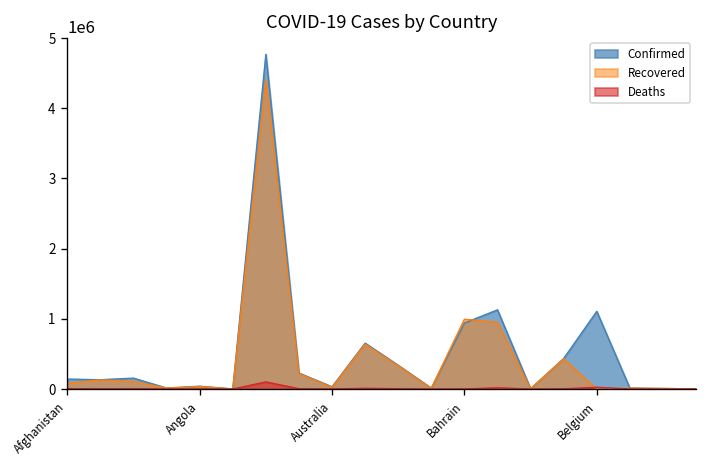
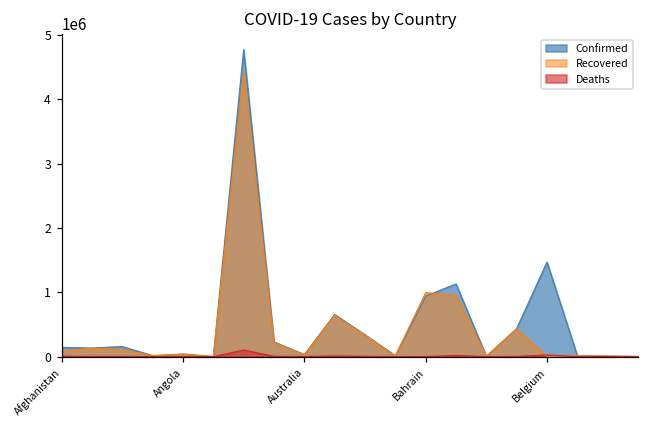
Confirmed, Belgium: 1100000 -> 1500000
